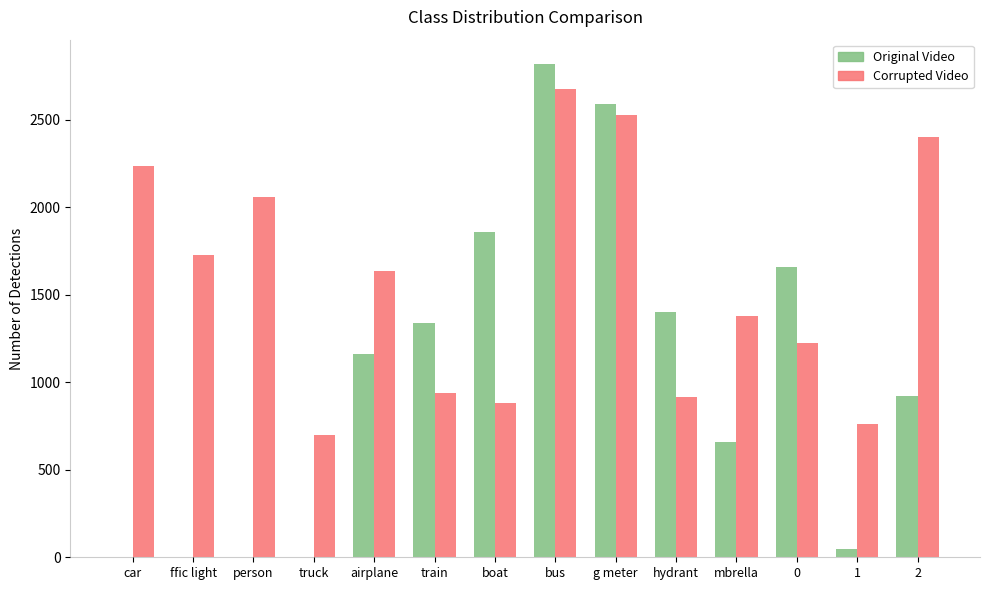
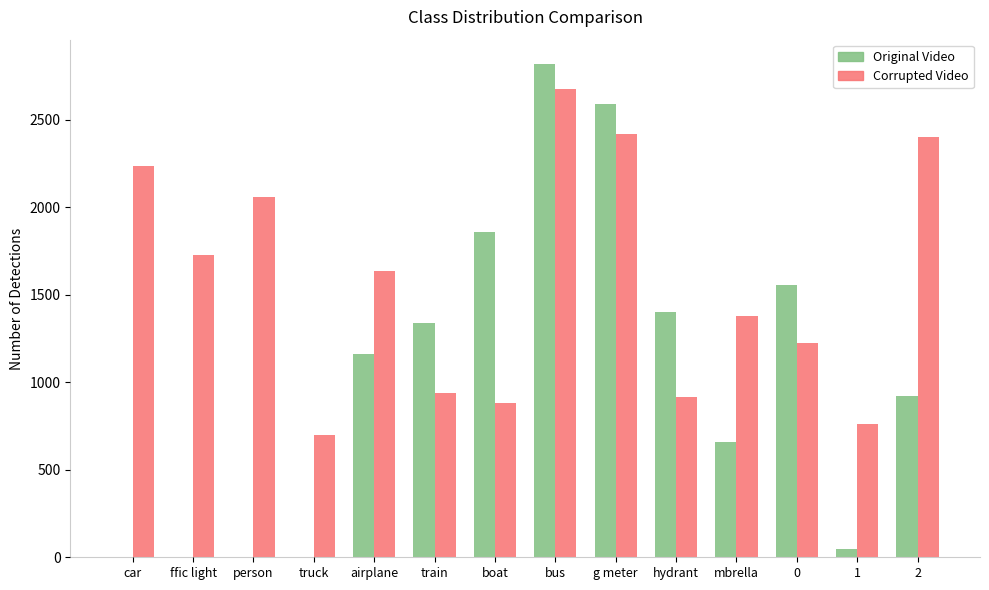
Corrupted Video, g meter: 2530 -> 2420
Original Video, 0: 1660 -> 1560
